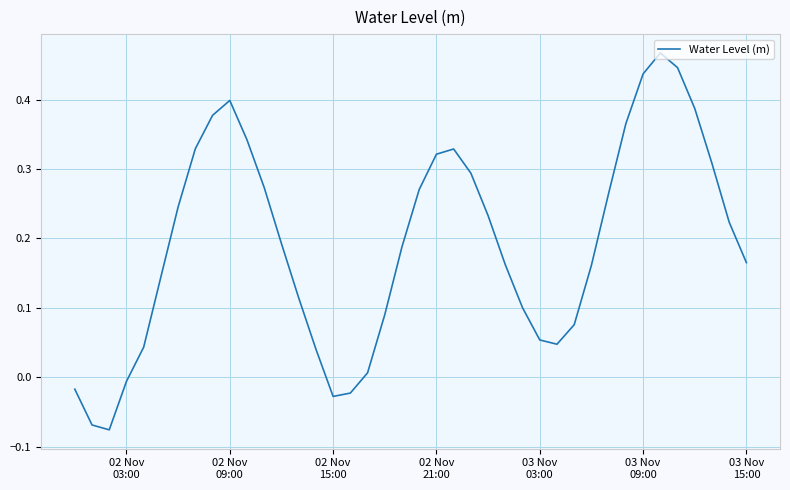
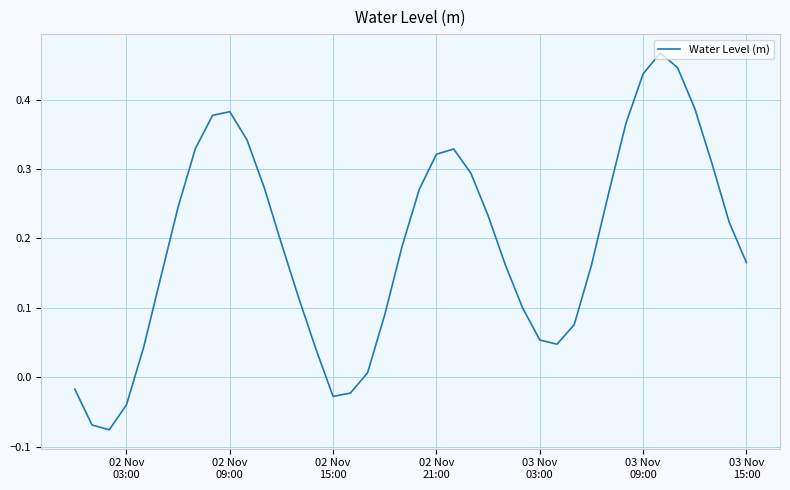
02 Nov 03:00: -0.01 -> -0.04
02 Nov 09:00: 0.40 -> 0.38
